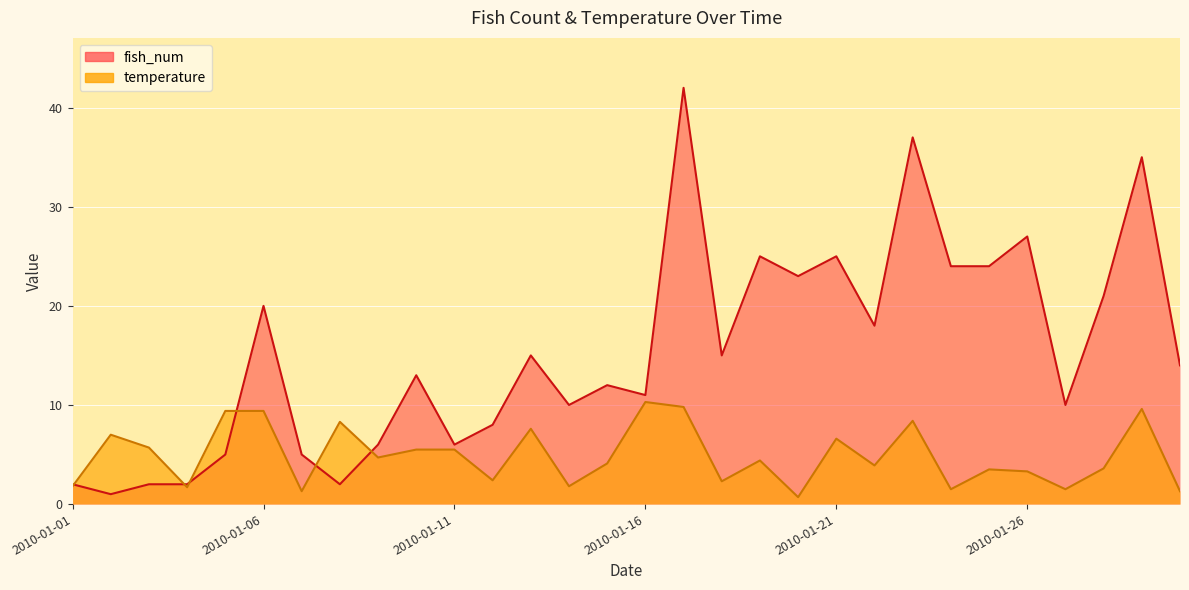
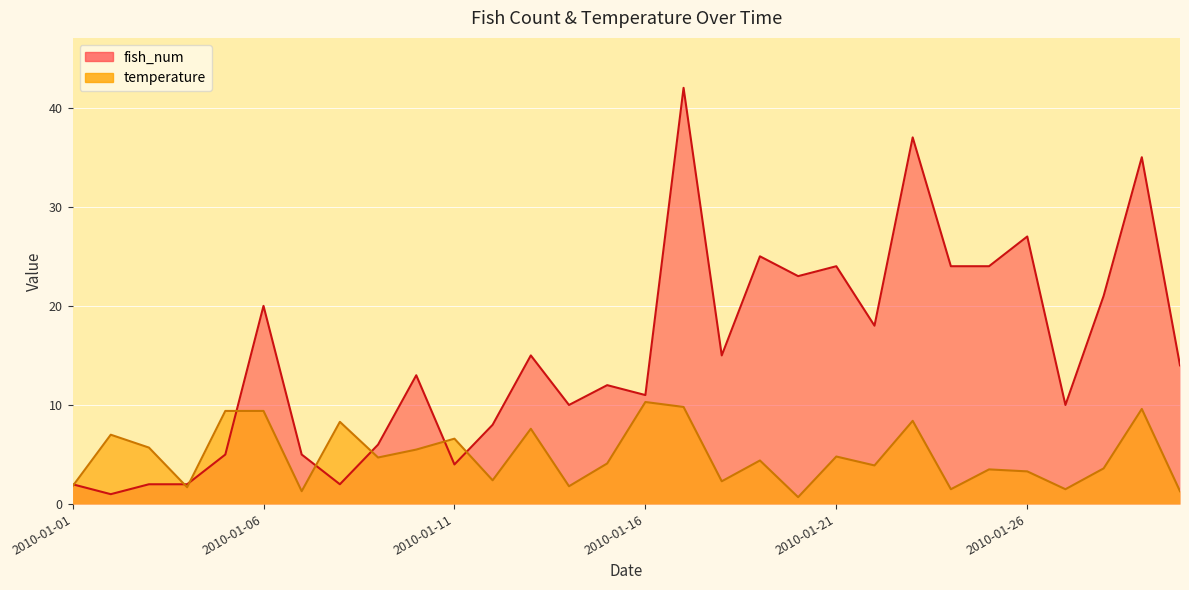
fish_num, 2010-01-11: 6 -> 4
temperature, 2010-01-11: 6 -> 7
fish_num, 2010-01-21: 25 -> 24
temperature, 2010-01-21: 7 -> 5
